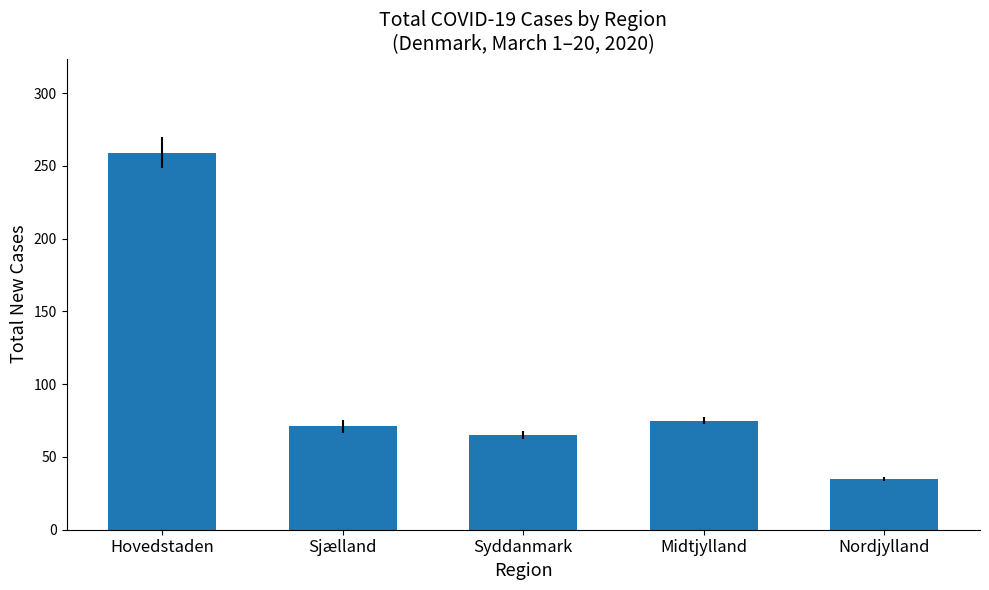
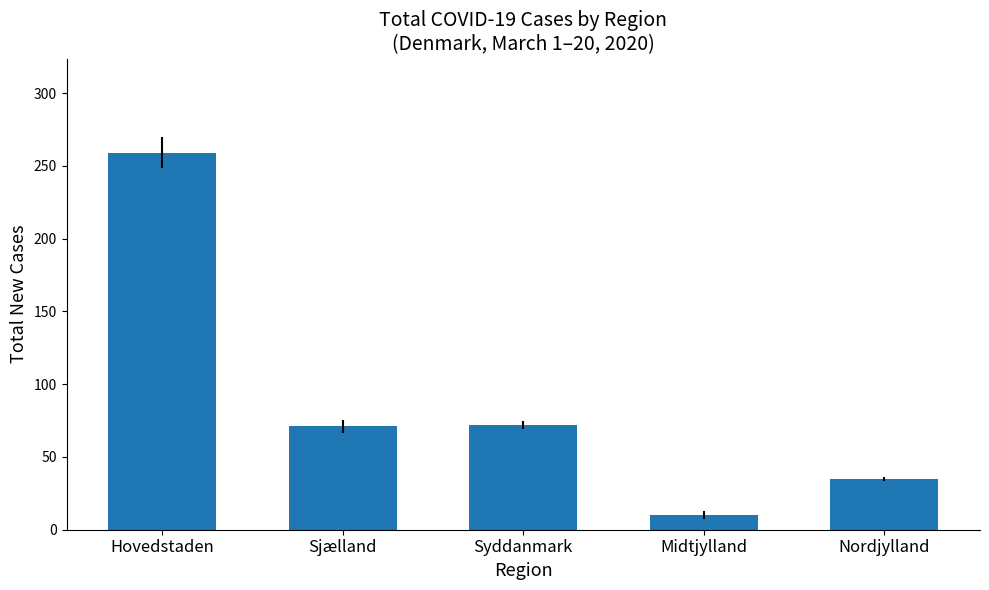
Syddanmark: 65 -> 72
Midtjylland: 75 -> 10
